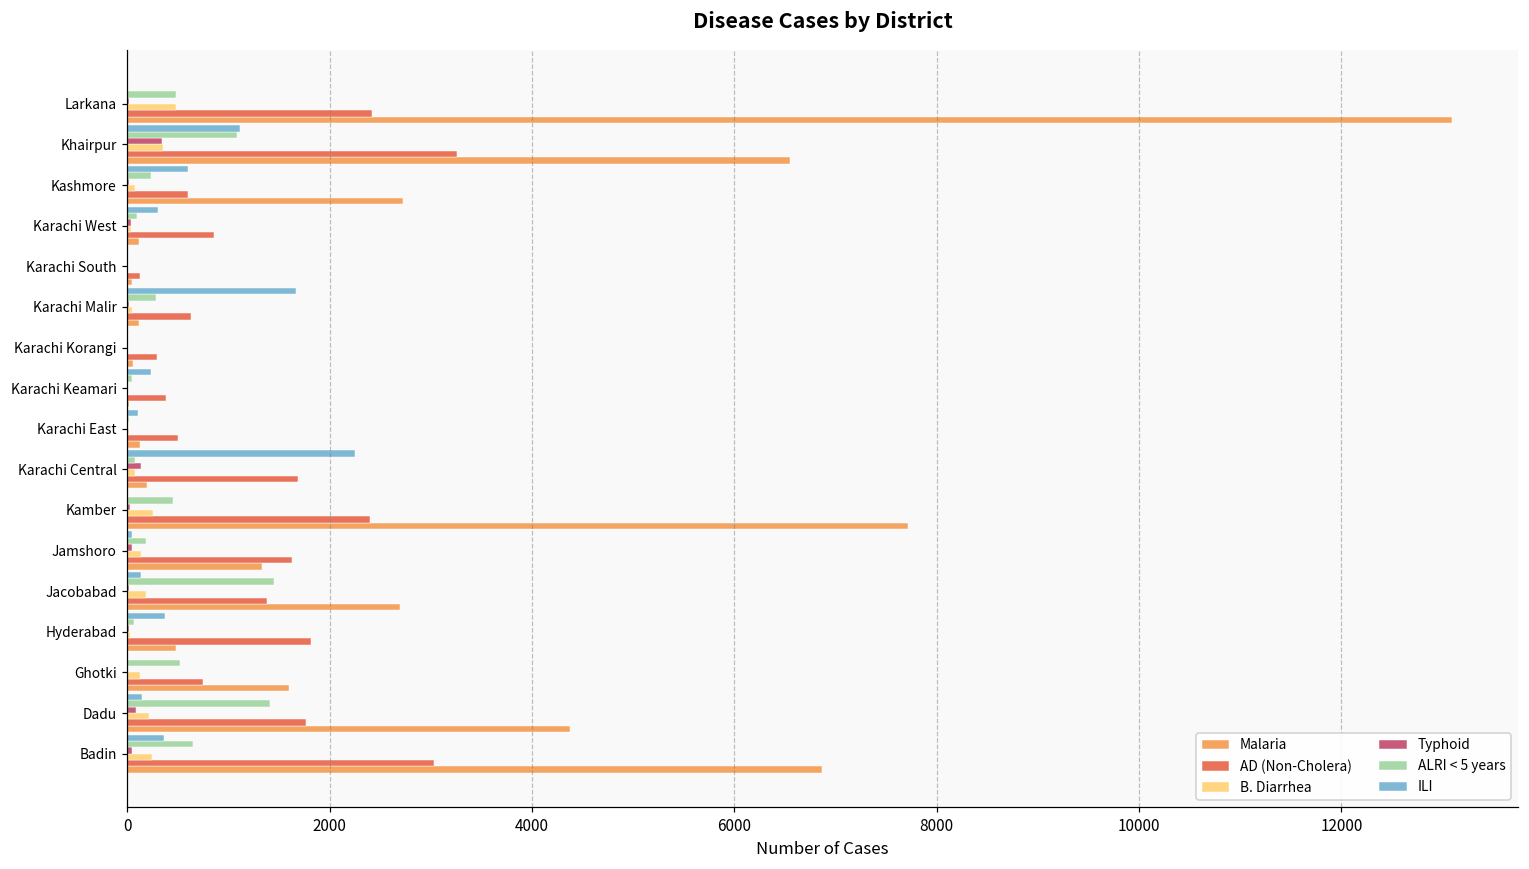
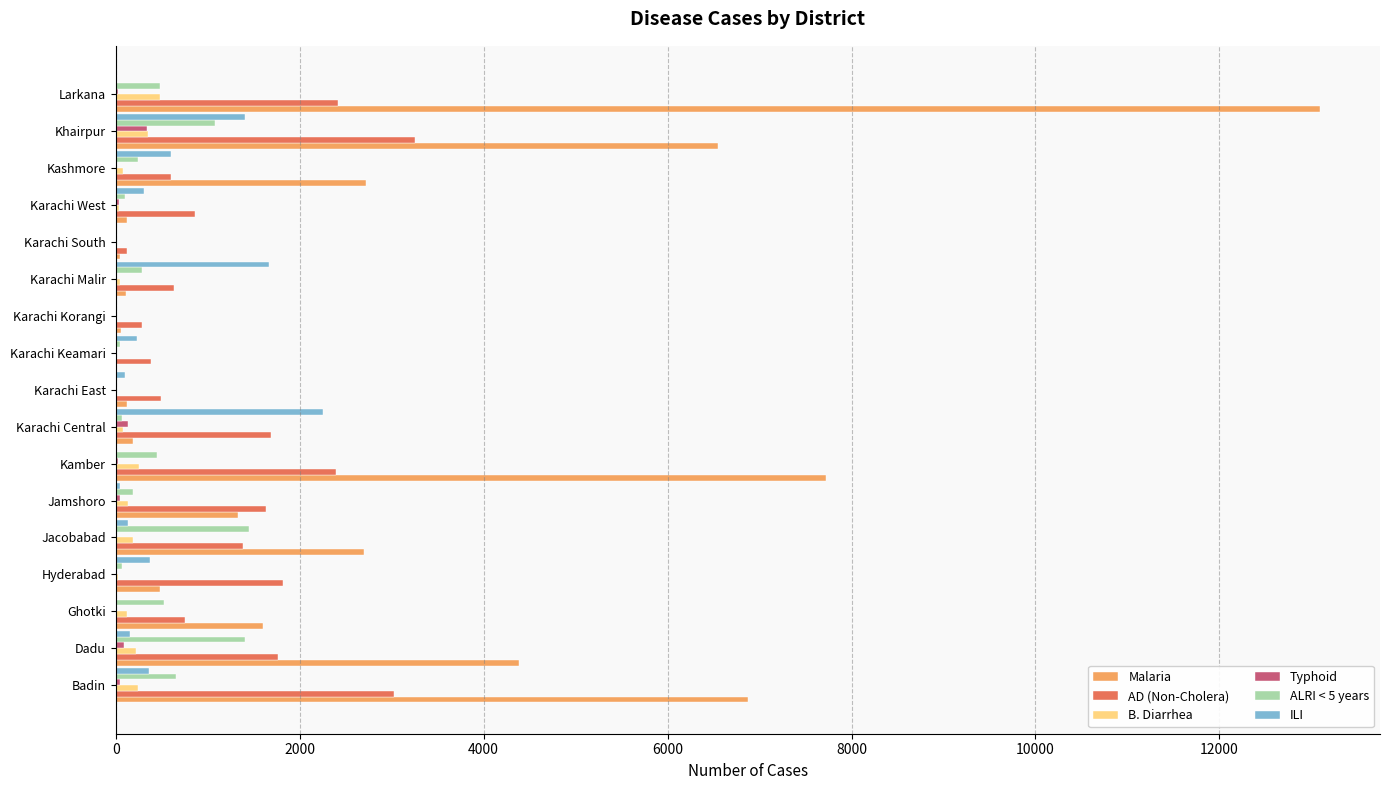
ILI, Khairpur: 1100 -> 1400
